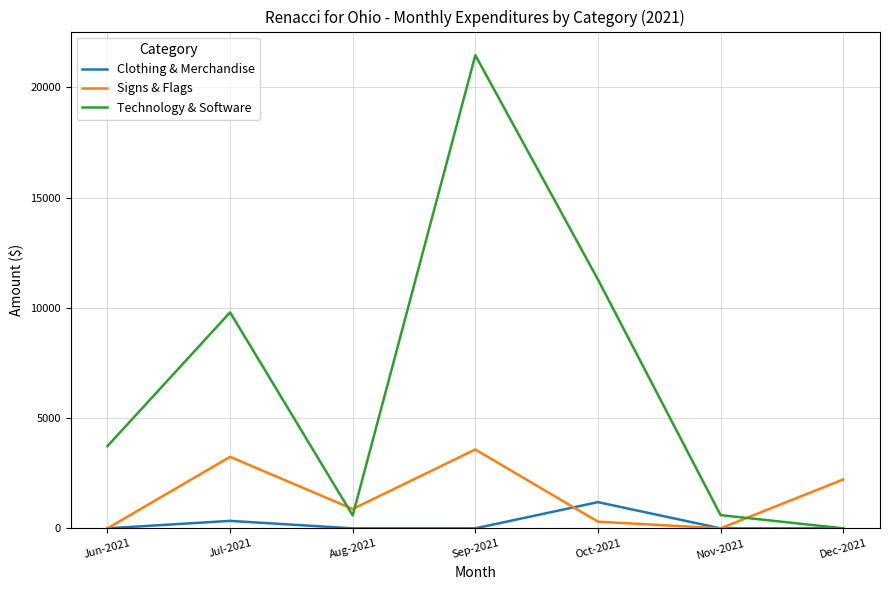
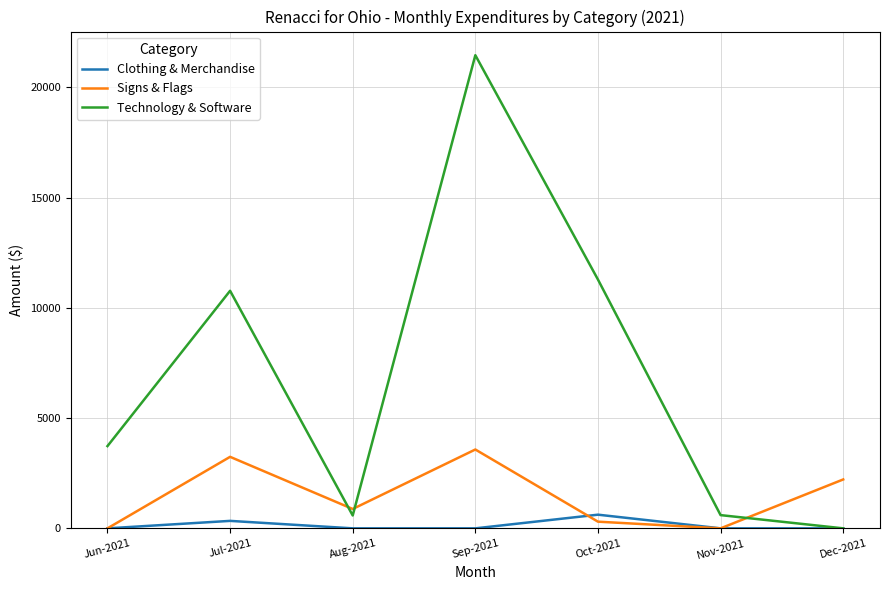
Technology & Software, Jul-2021: 9800 -> 10800
Clothing & Merchandise, Oct-2021: 1200 -> 600
